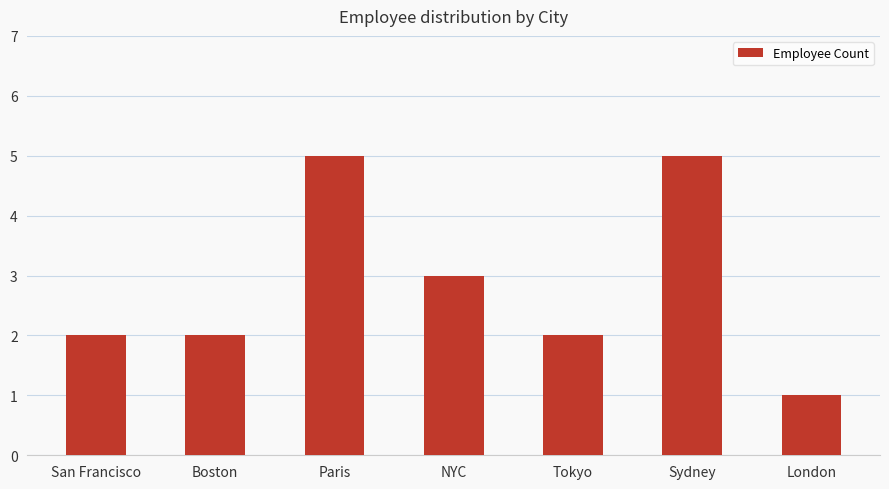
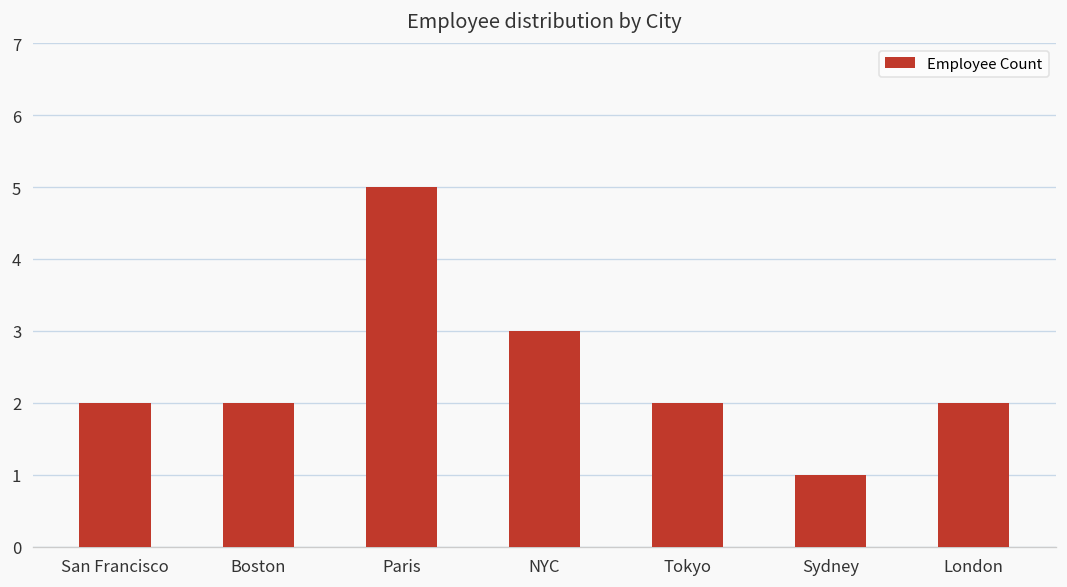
Sydney: 5 -> 1
London: 1 -> 2
